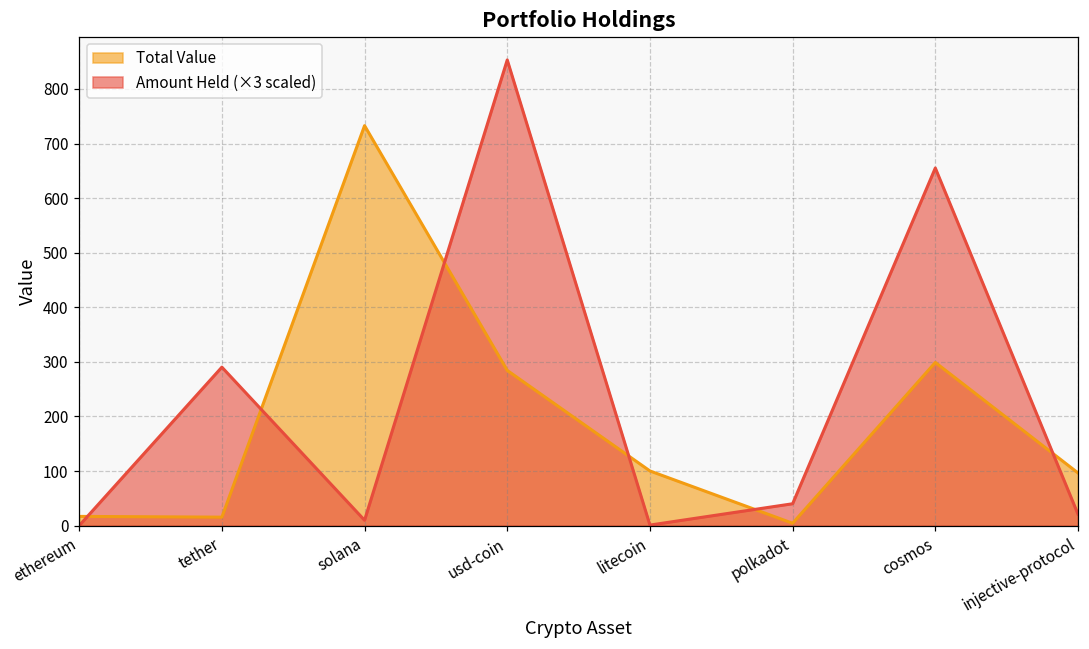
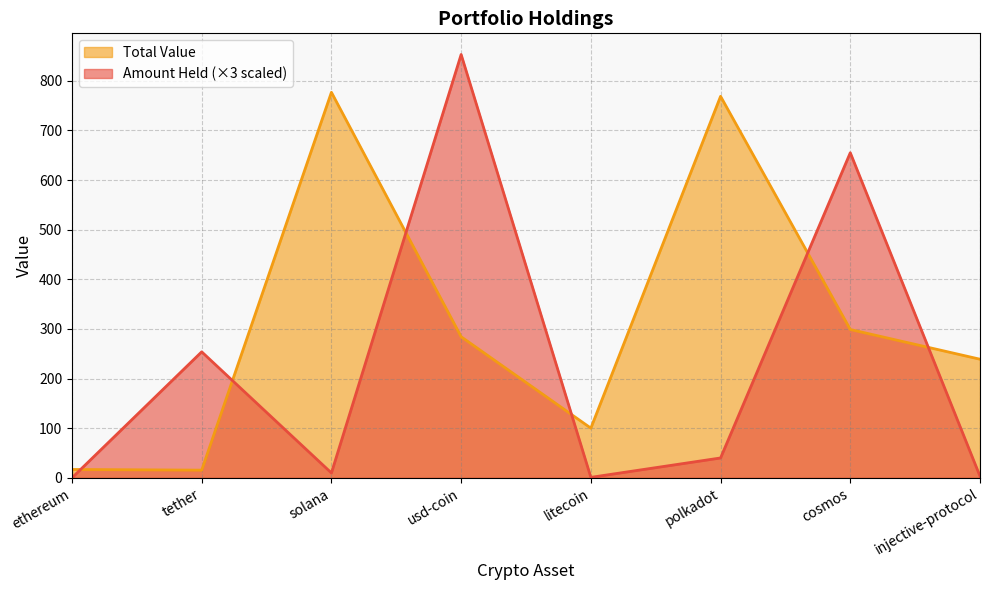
Amount Held (×3 scaled), tether: 290 -> 250
Total Value, solana: 730 -> 780
Total Value, polkadot: 0 -> 770
Total Value, injective-protocol: 100 -> 240
Amount Held (×3 scaled), injective-protocol: 20 -> 0
